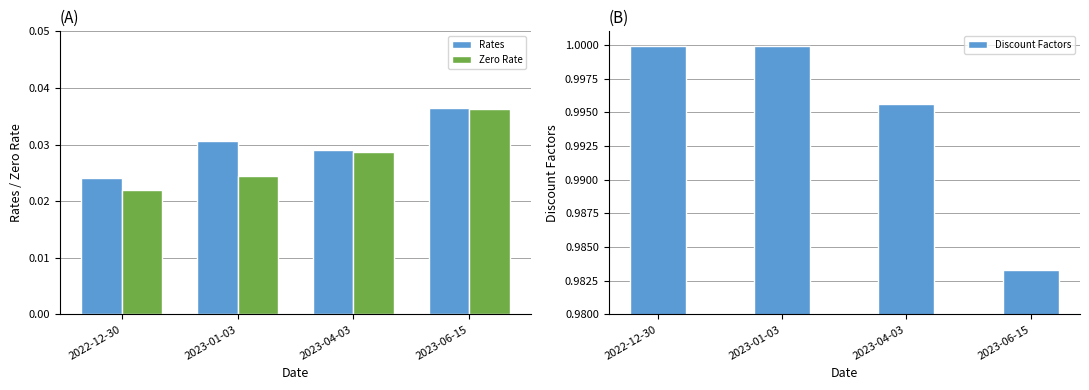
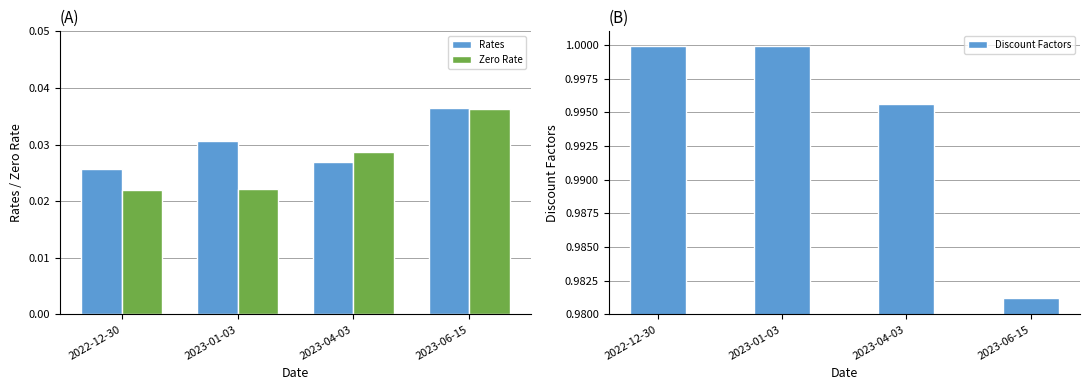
(A), Rates, 2022-12-30: 0.024 -> 0.026
(A), Zero Rate, 2023-01-03: 0.024 -> 0.022
(A), Rates, 2023-04-03: 0.029 -> 0.027
(B), 2023-06-15: 0.9833 -> 0.9813
